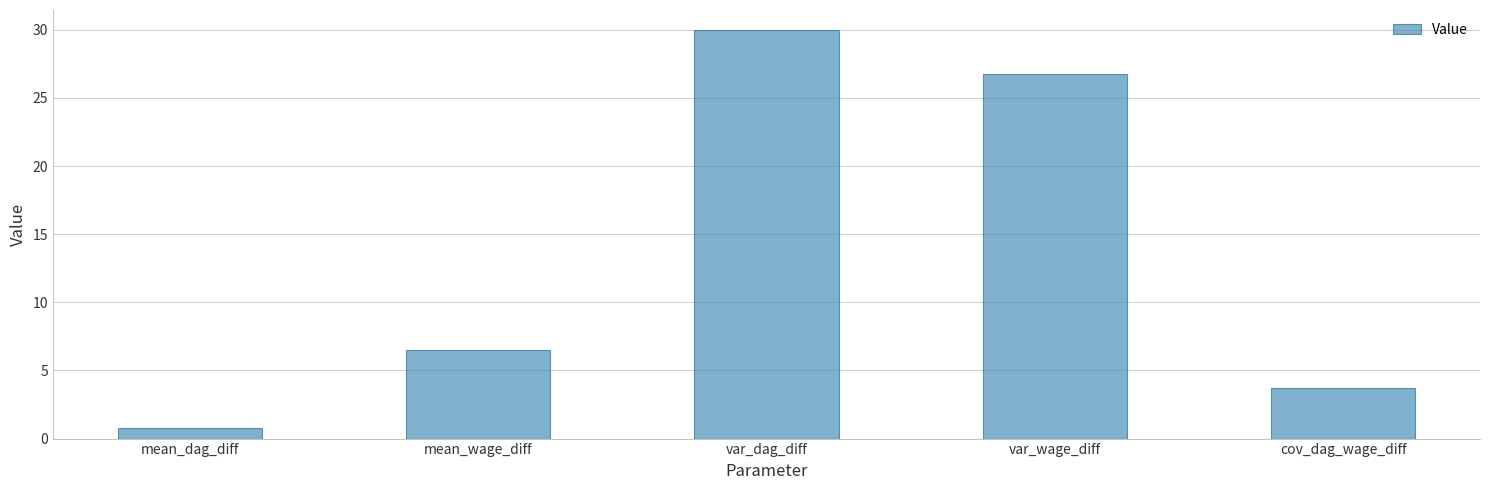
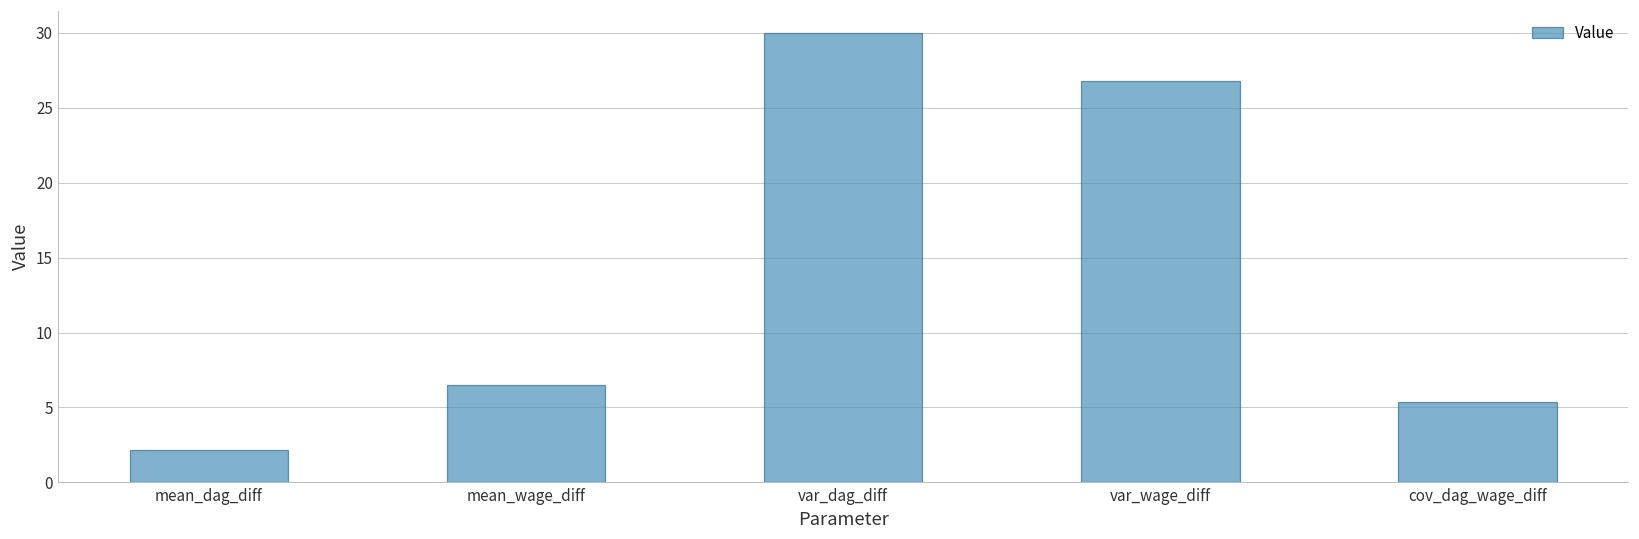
mean_dag_diff: 0.8 -> 2.2
cov_dag_wage_diff: 3.7 -> 5.3
